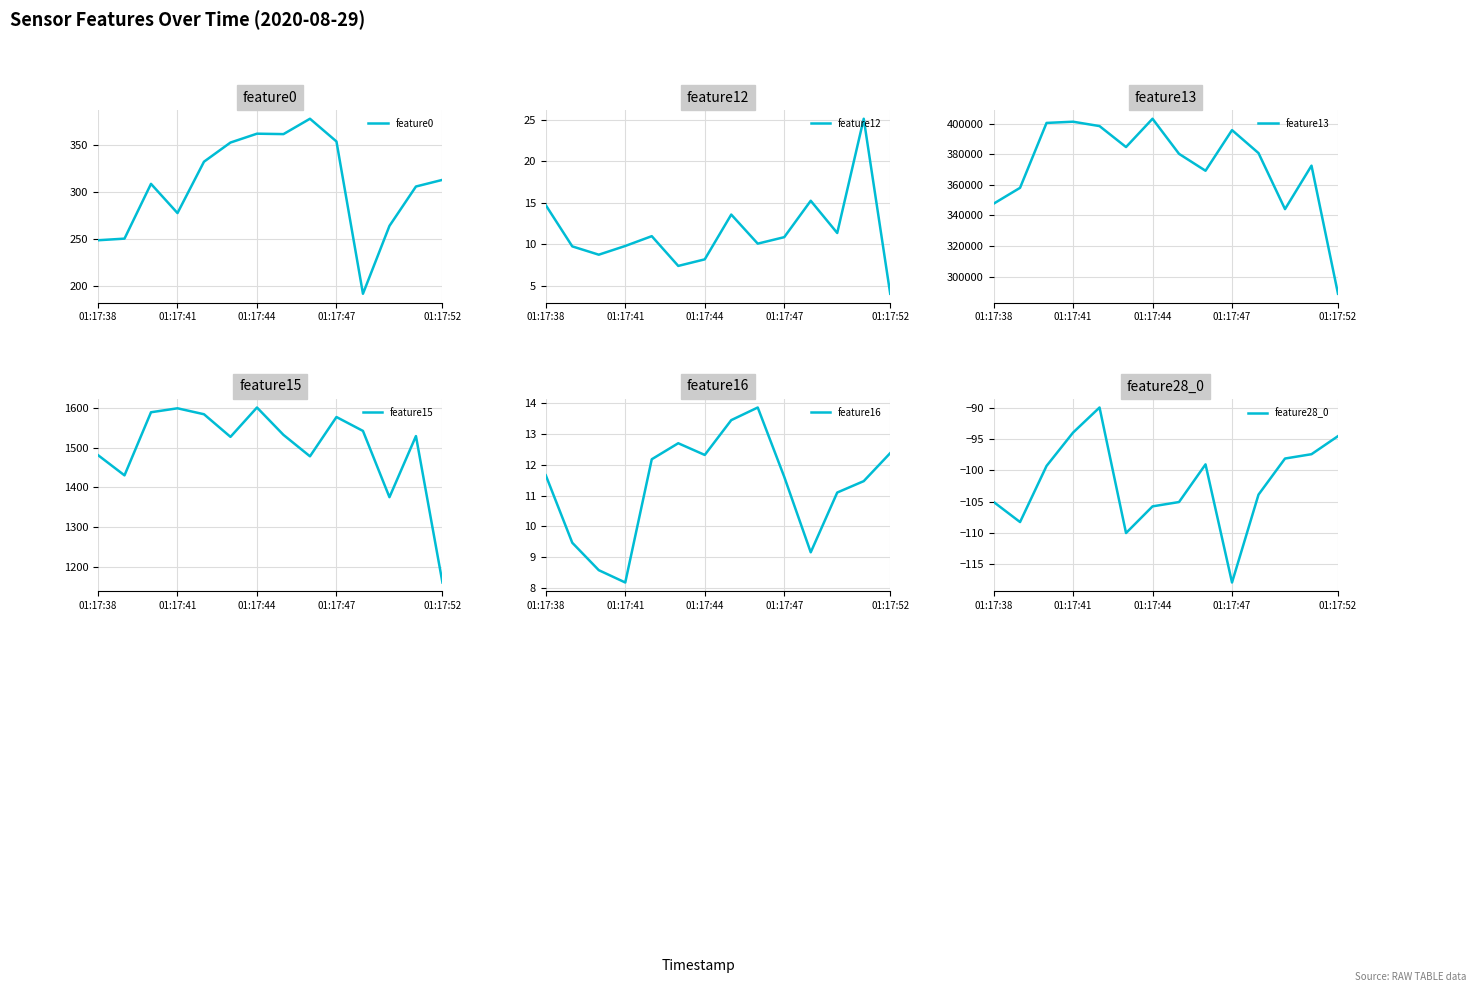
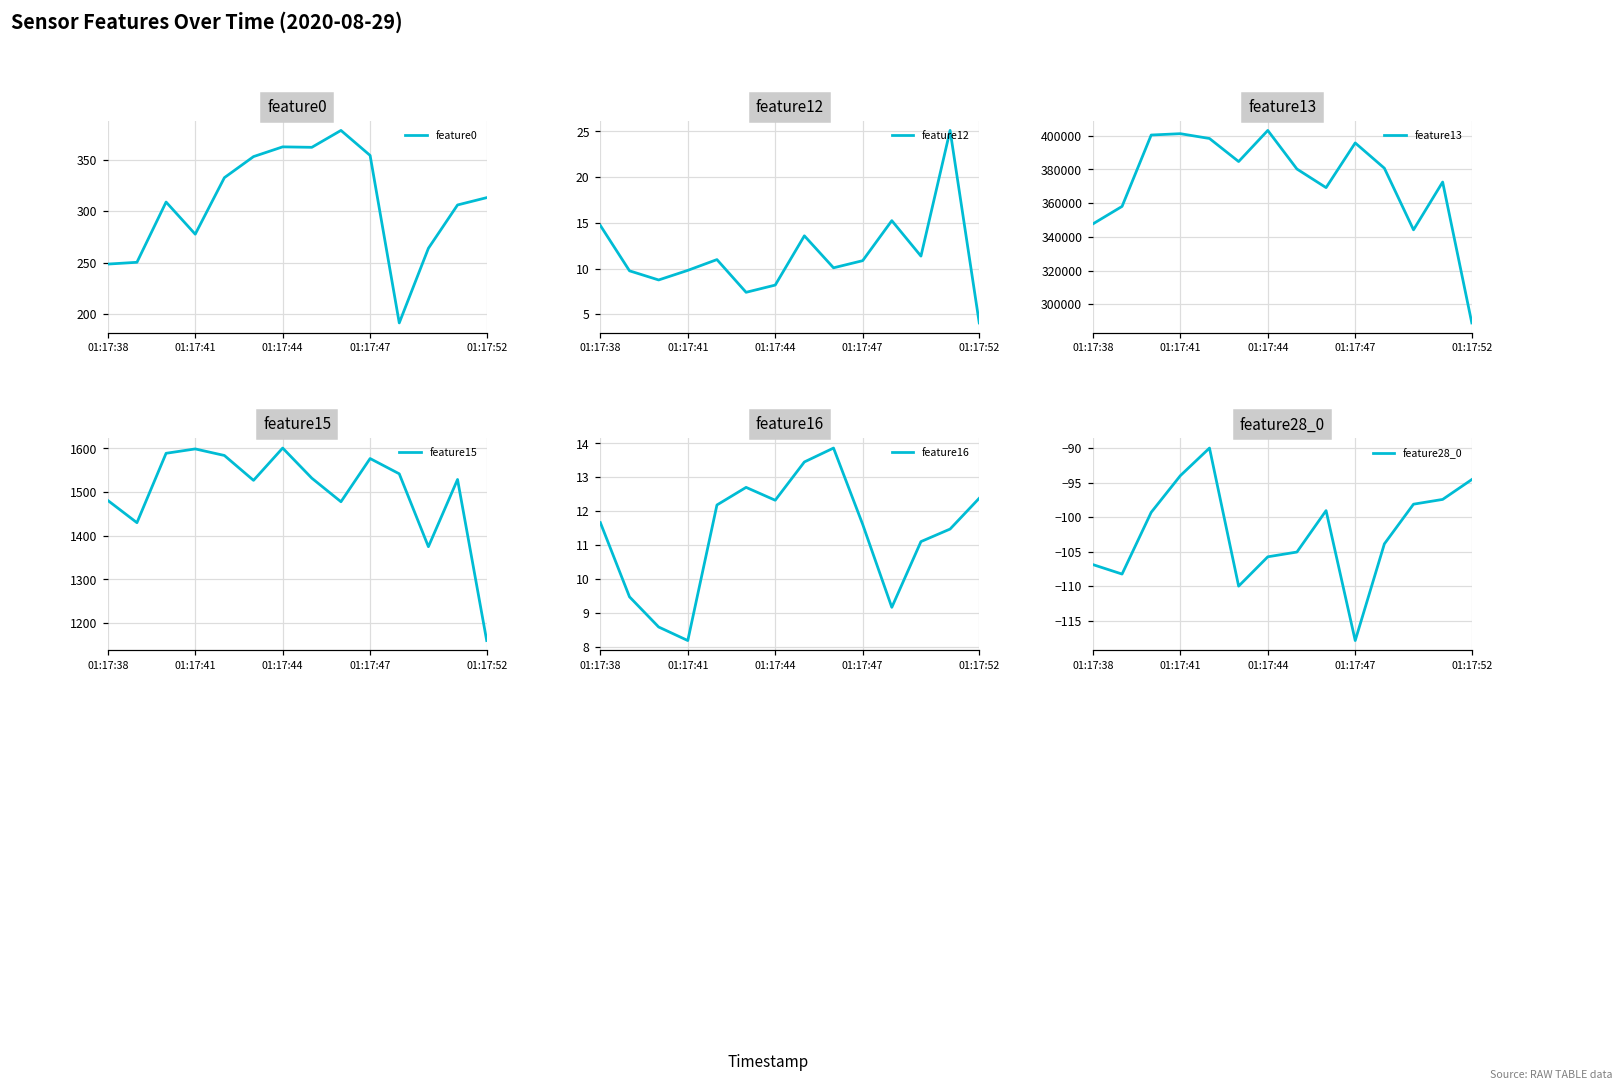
feature28_0, 01:17:38: -105 -> -107
